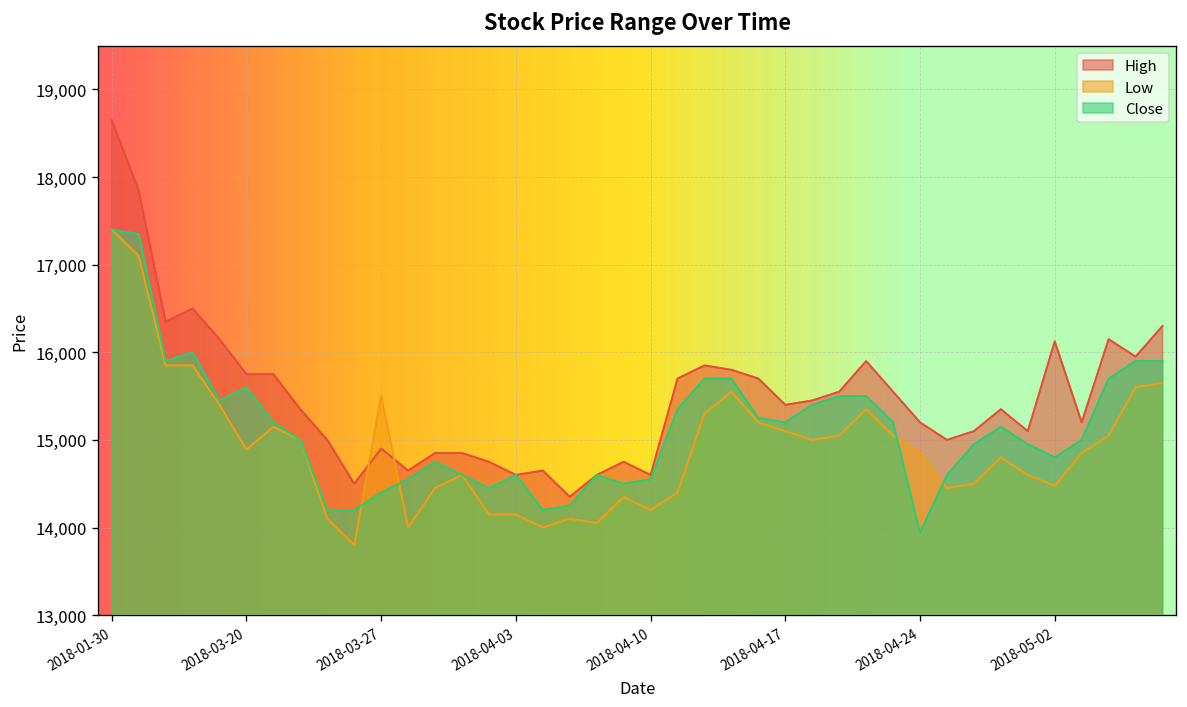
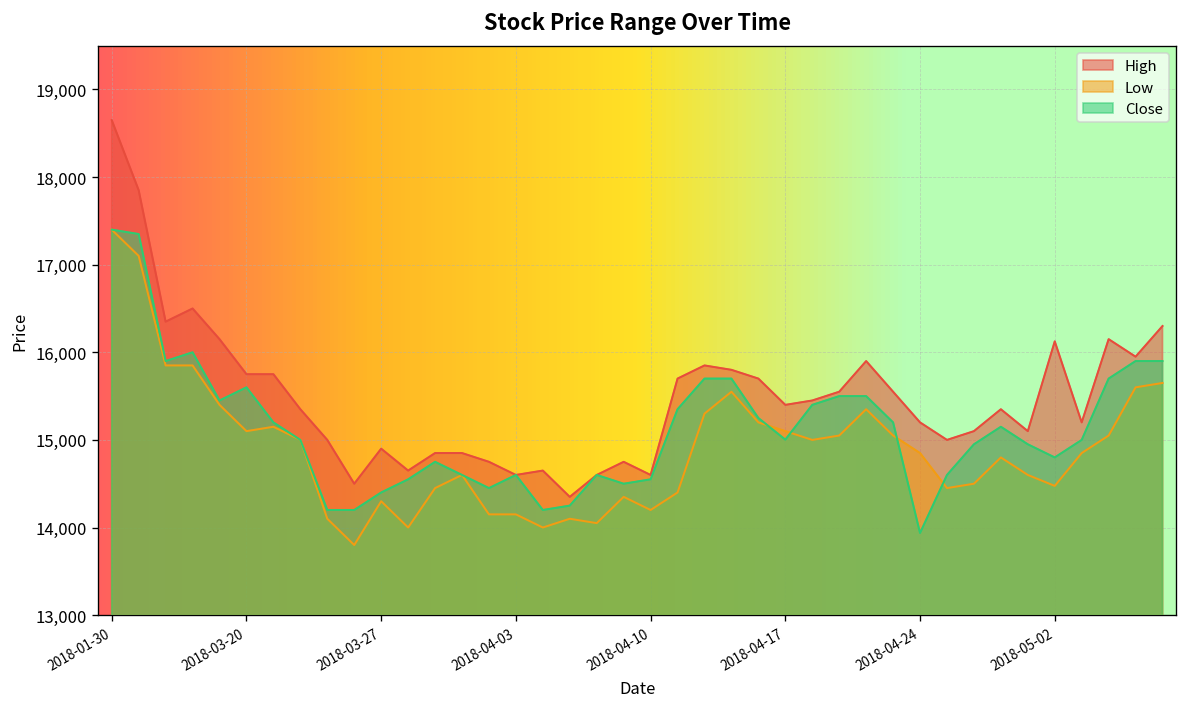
Low, 2018-03-20: 14,900 -> 15,100
Low, 2018-03-27: 15,500 -> 14,300
Close, 2018-04-17: 15,200 -> 15,000
